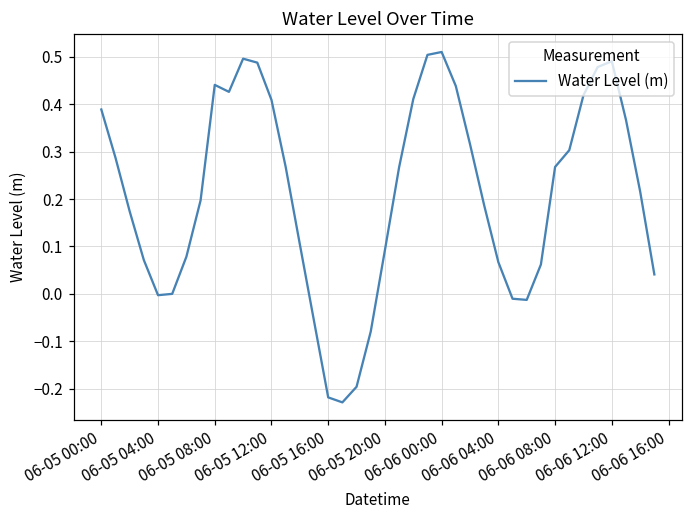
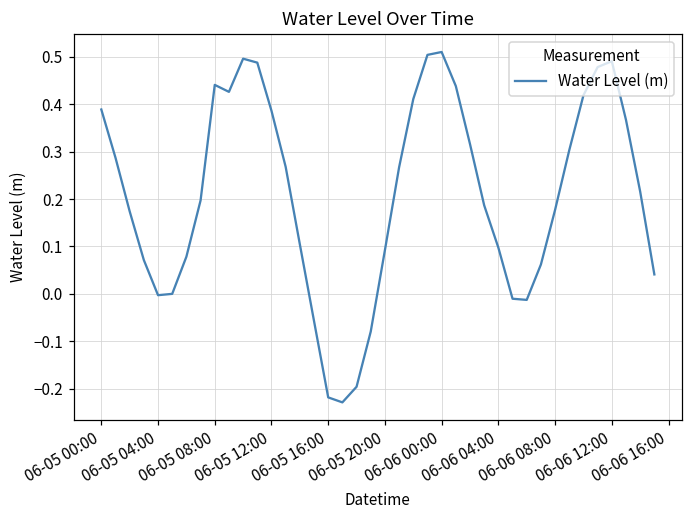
06-05 12:00: 0.41 -> 0.39
06-06 04:00: 0.07 -> 0.10
06-06 08:00: 0.27 -> 0.18
